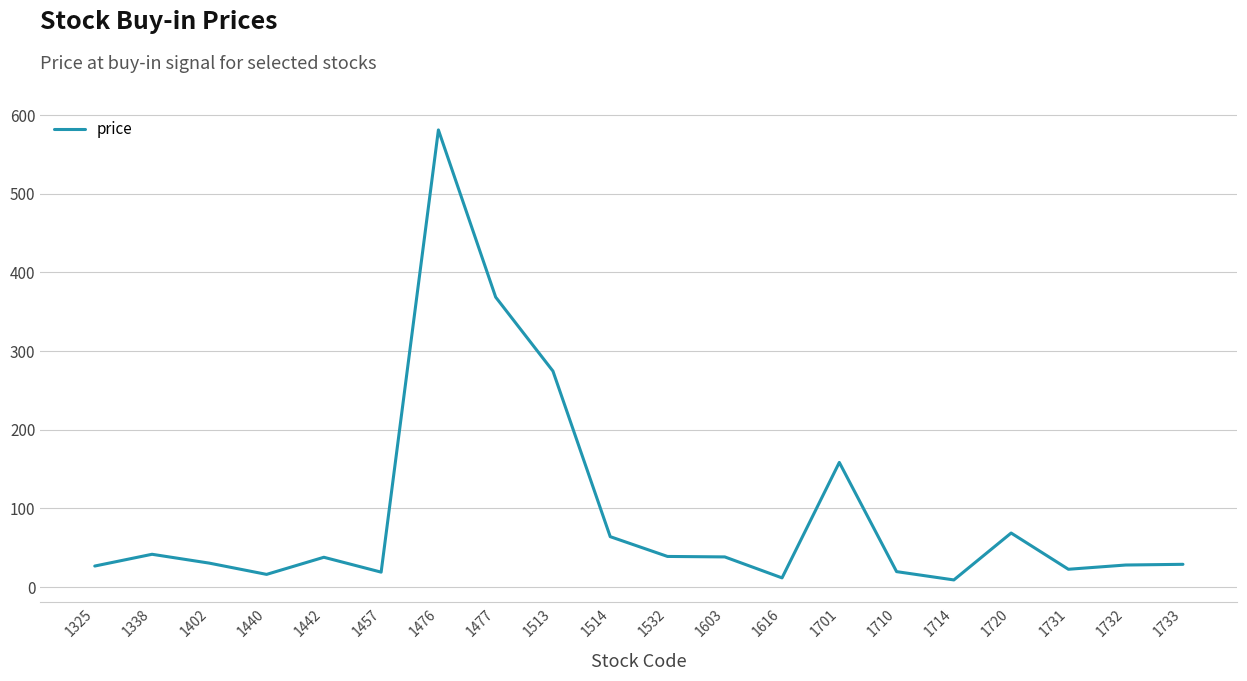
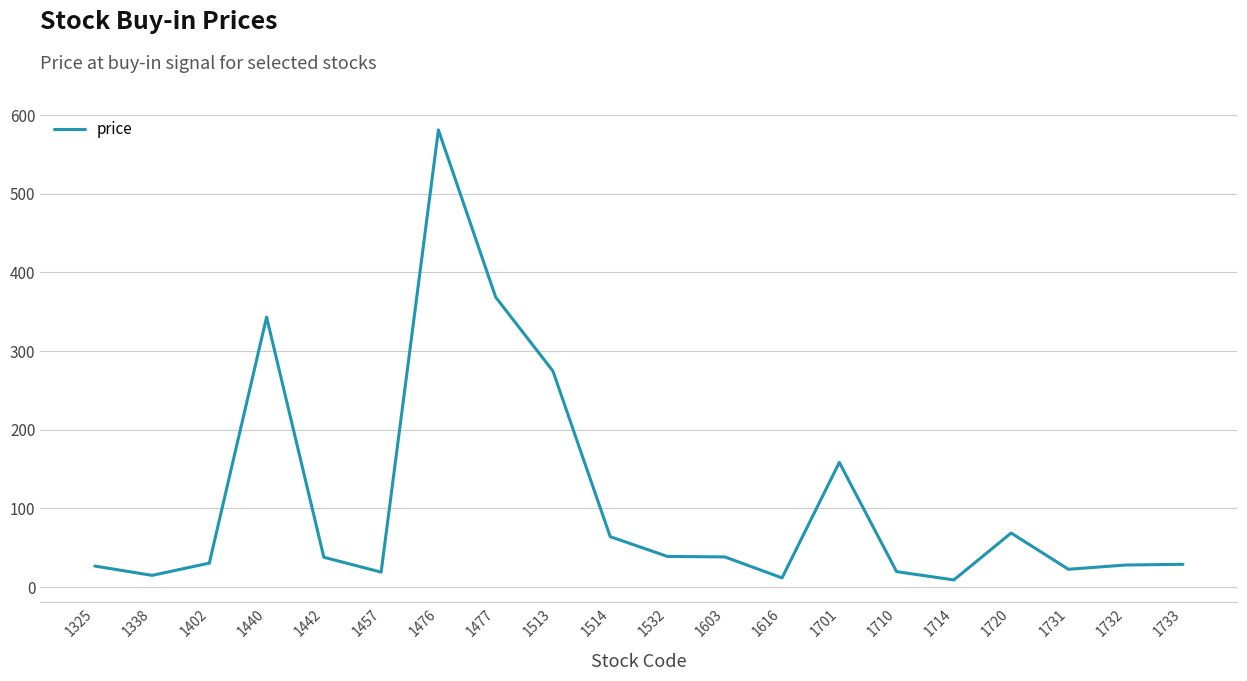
1338: 40 -> 10
1440: 20 -> 340
